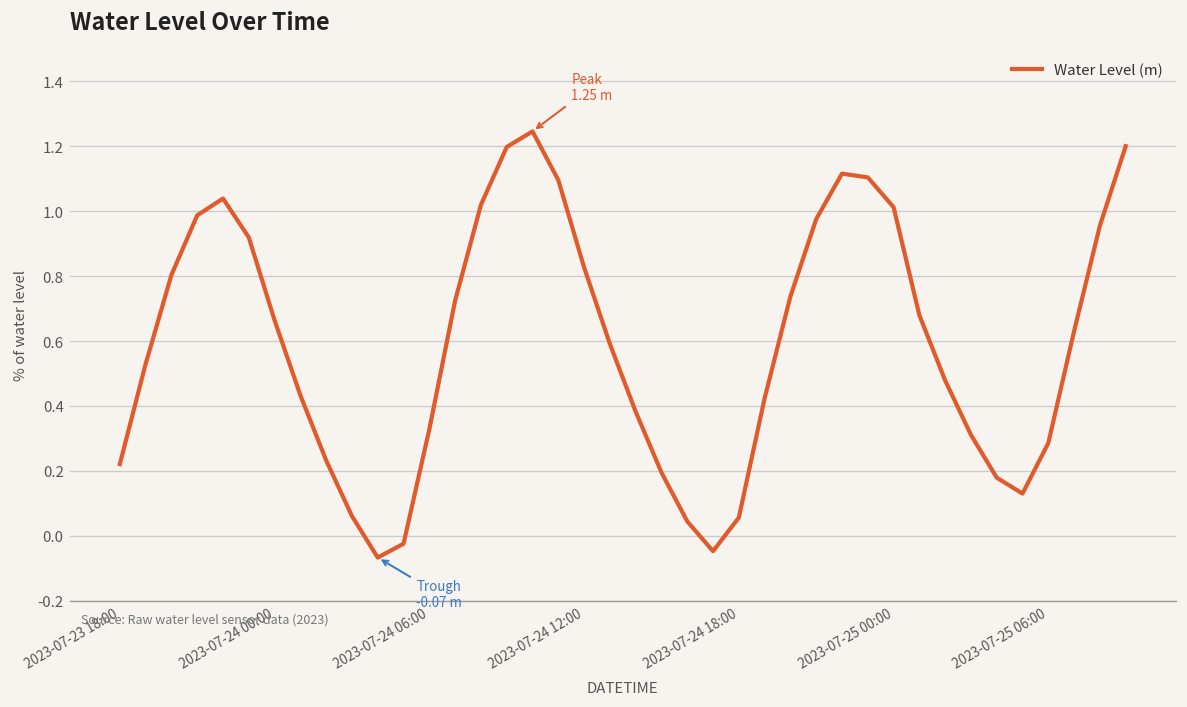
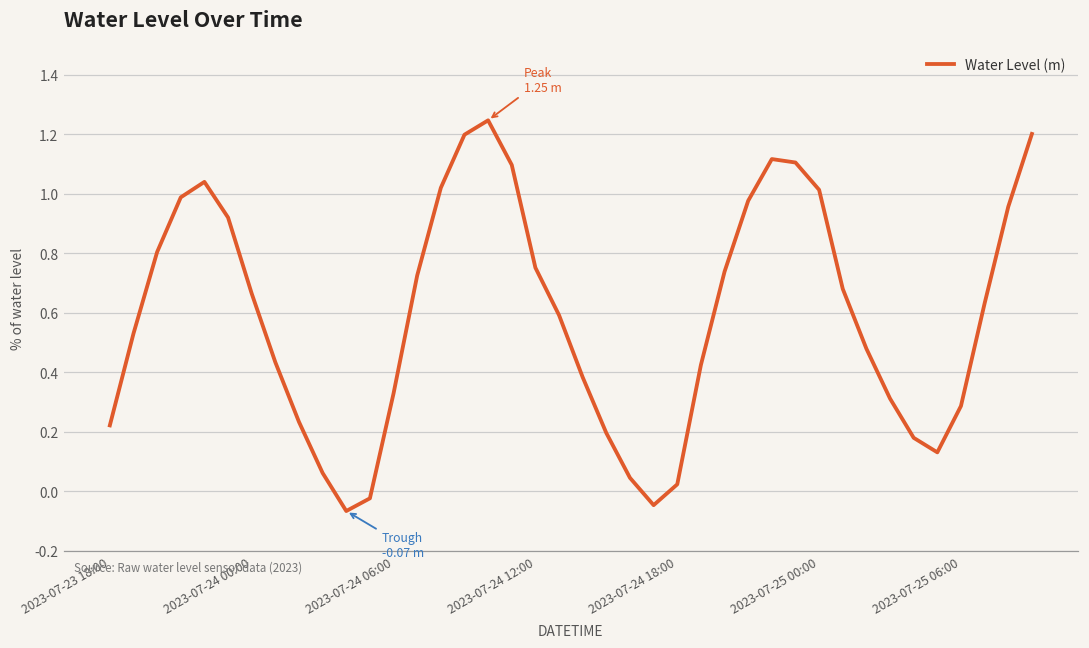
2023-07-24 12:00: 0.83 -> 0.75
2023-07-24 18:00: 0.06 -> 0.02
